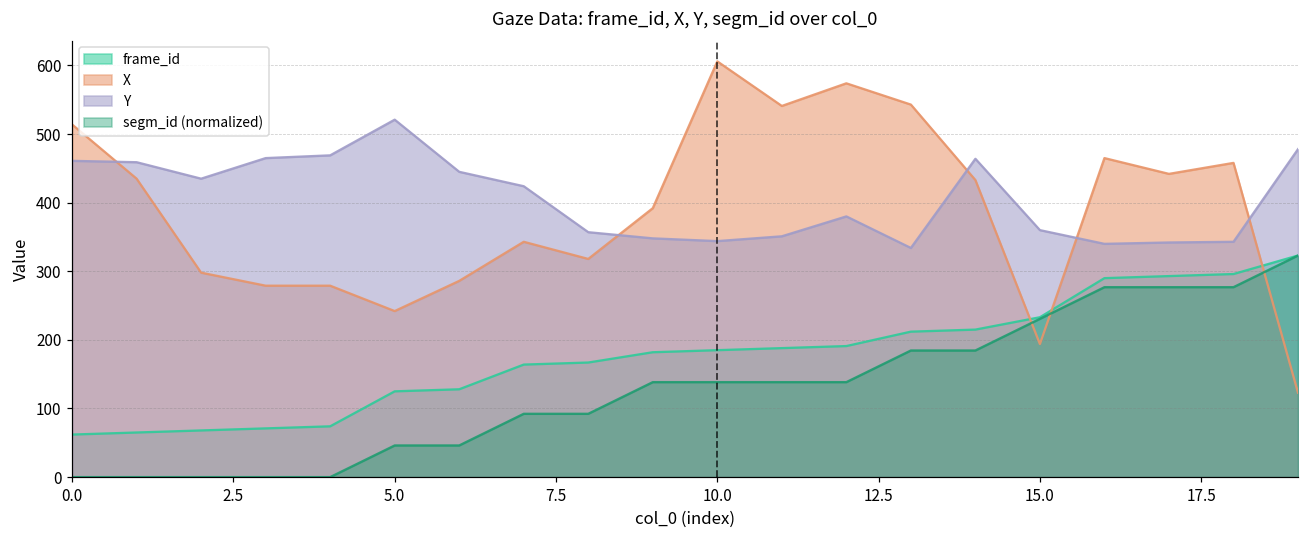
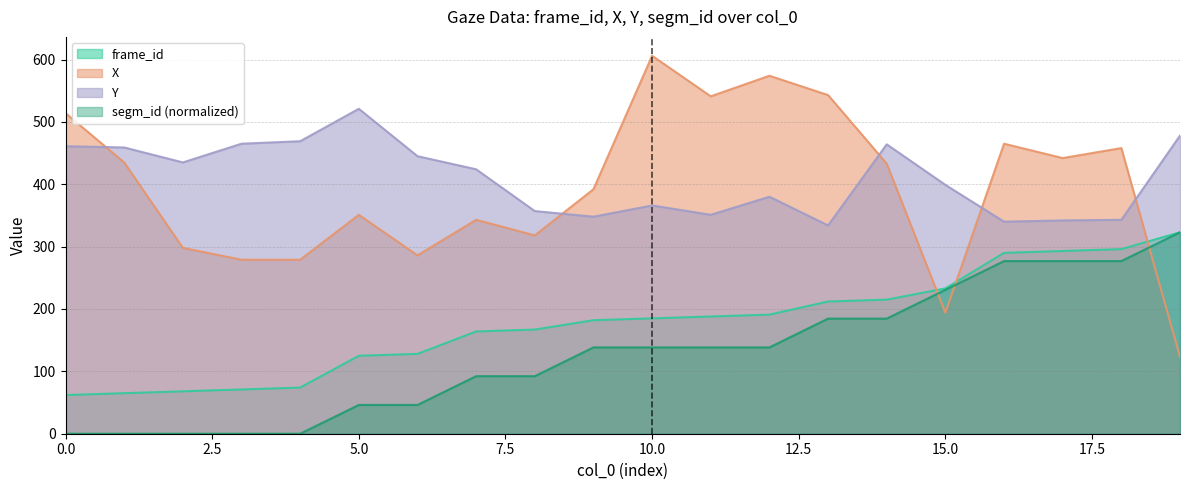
X, 5.0: 240 -> 350
Y, 10.0: 340 -> 370
Y, 15.0: 360 -> 400
